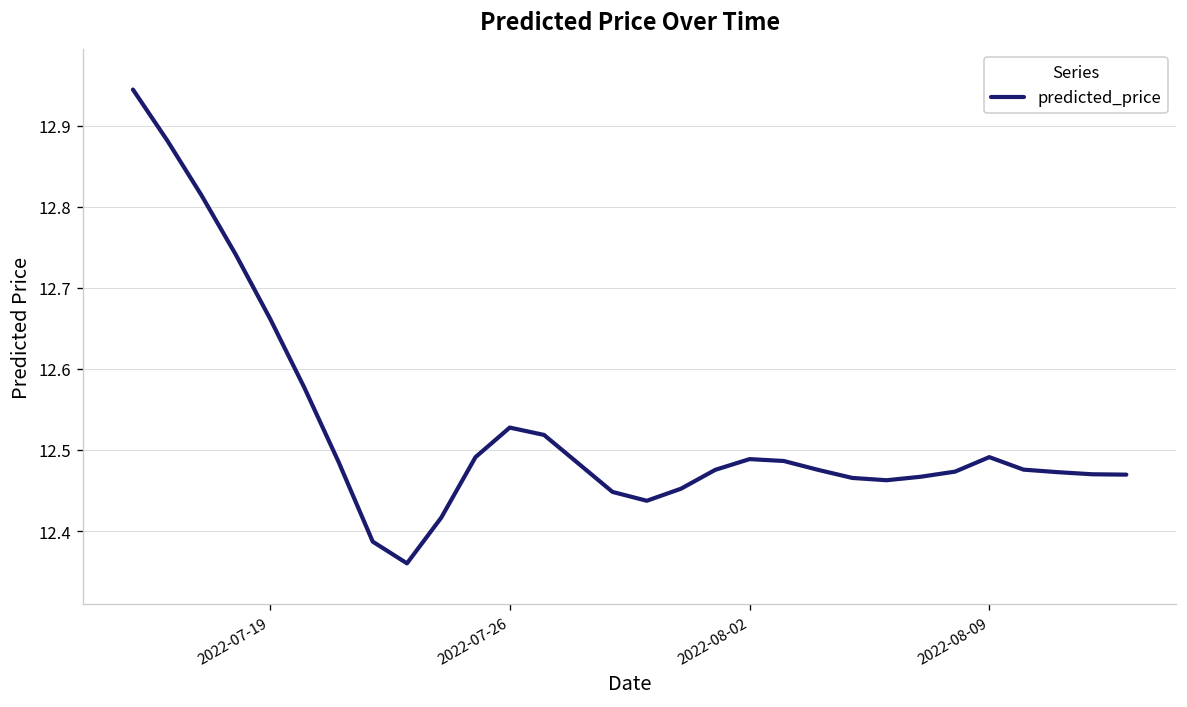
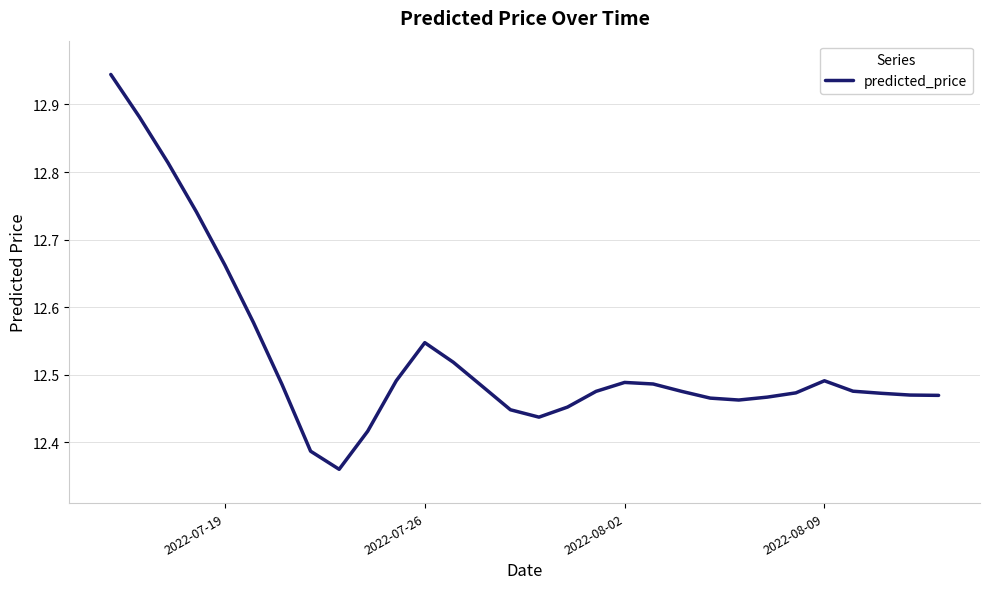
2022-07-26: 12.53 -> 12.55
